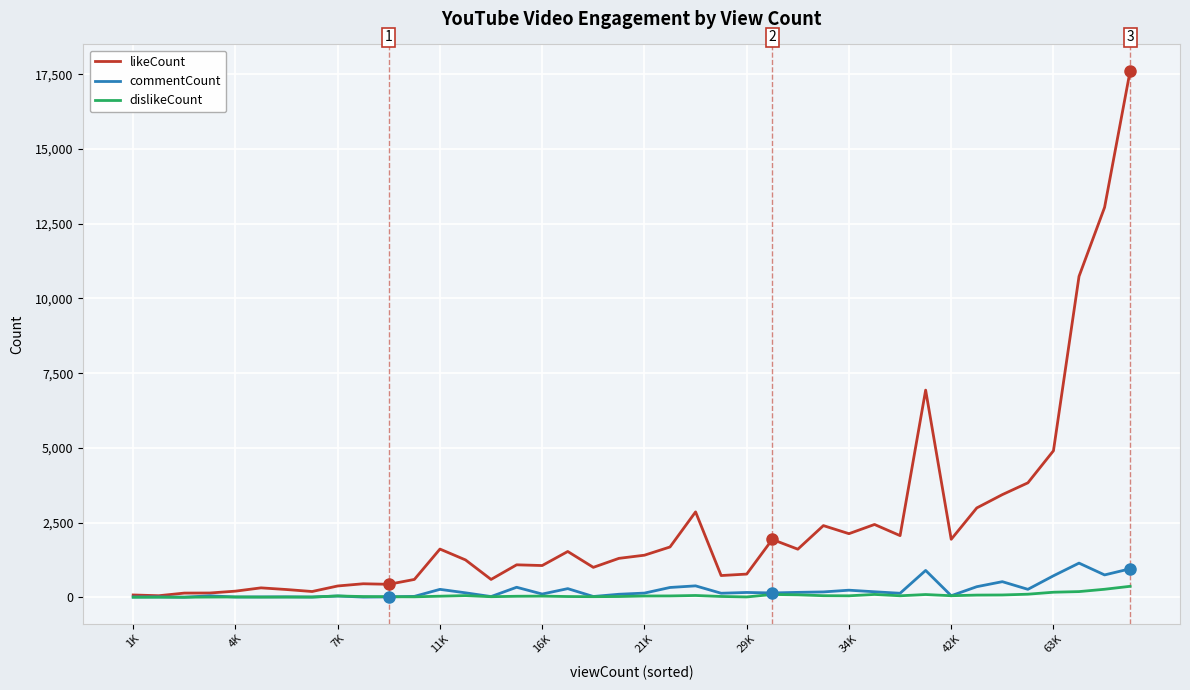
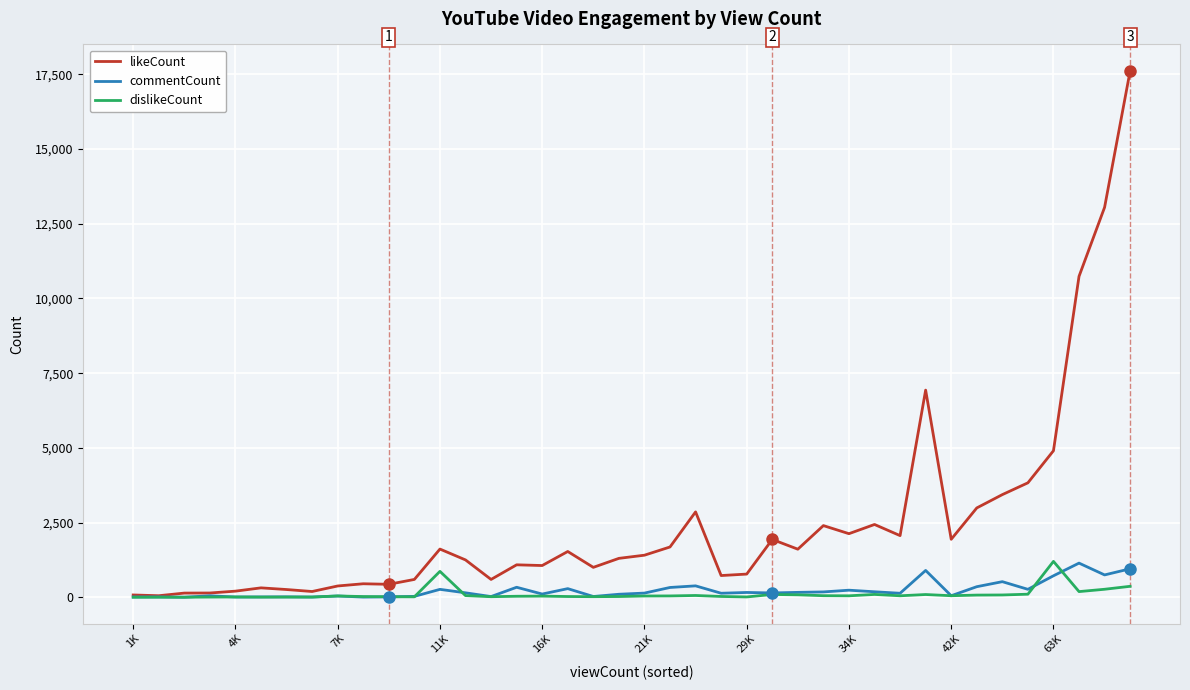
dislikeCount, 11K: 0 -> 900
dislikeCount, 63K: 200 -> 1,200
